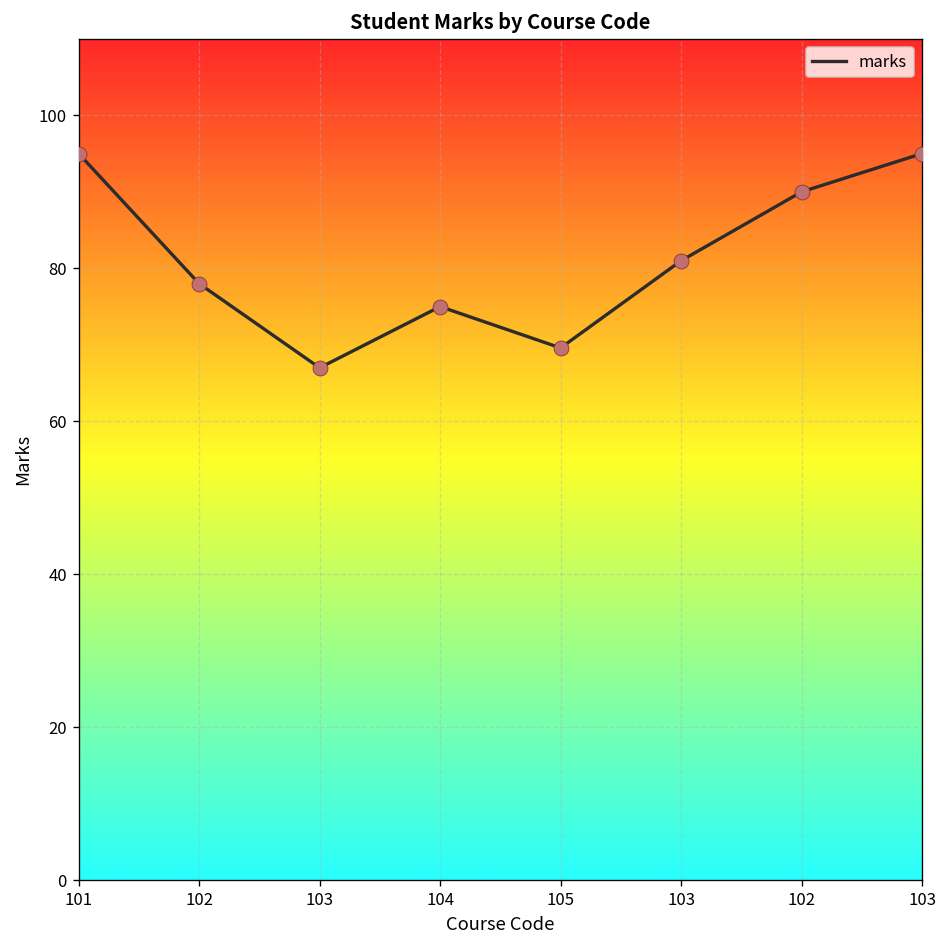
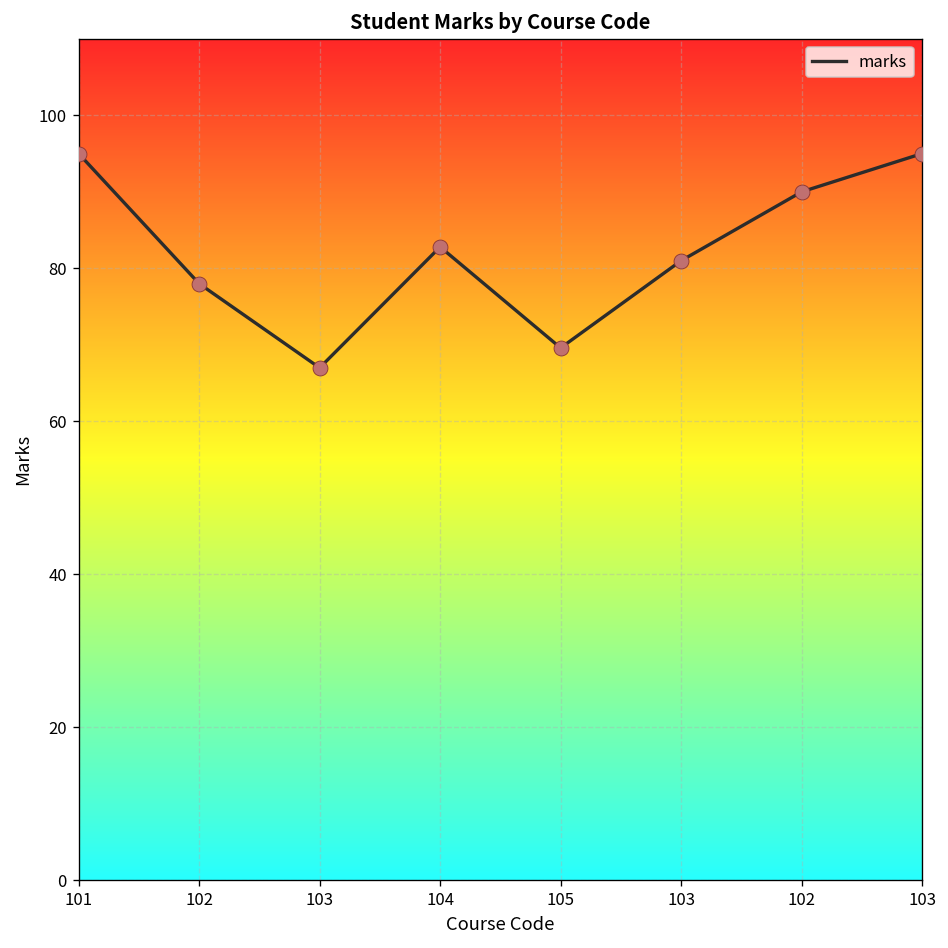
104: 75 -> 83
